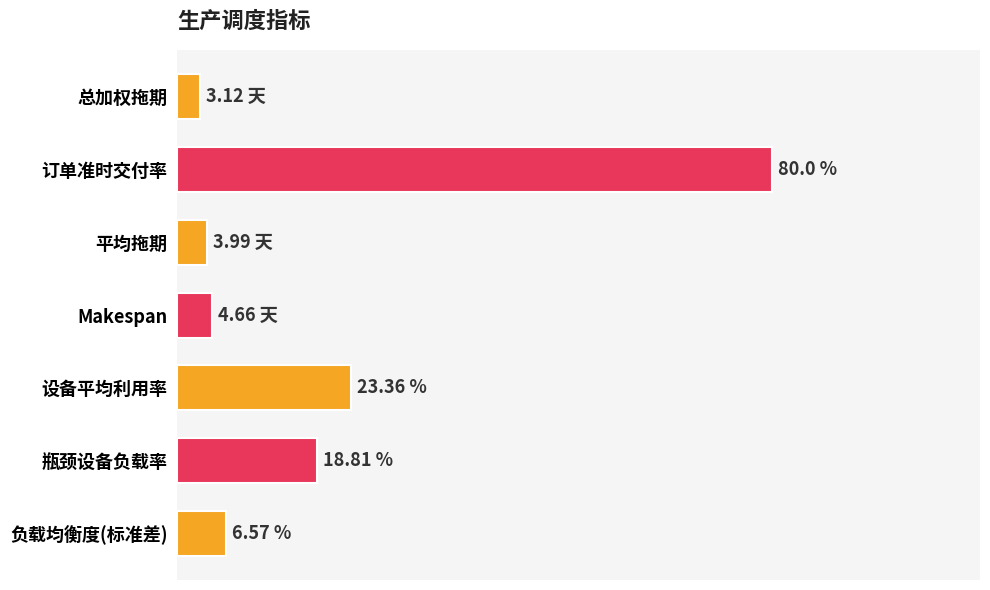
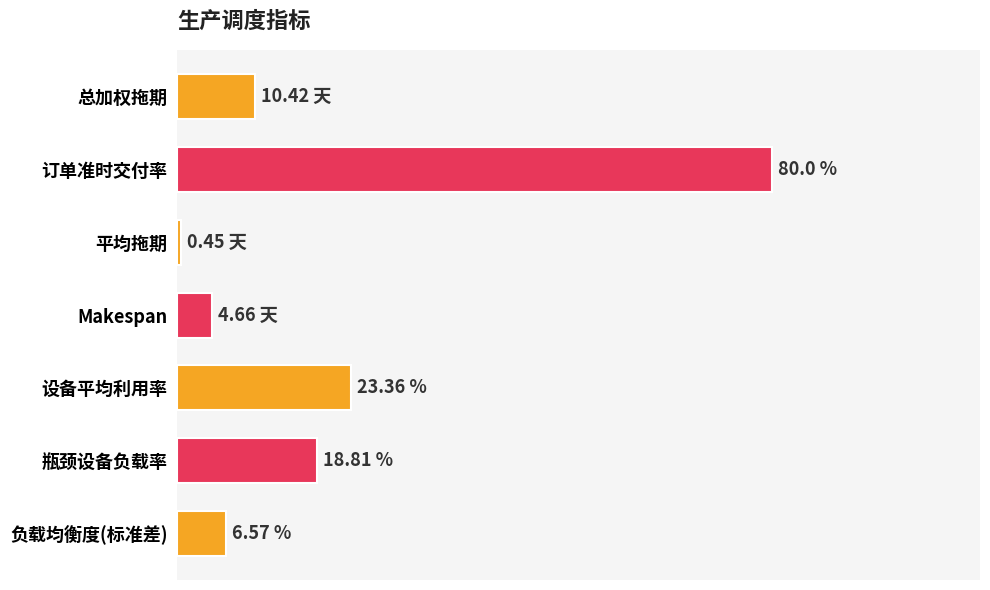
总加权拖期: 3.12 -> 10.42
平均拖期: 3.99 -> 0.45
